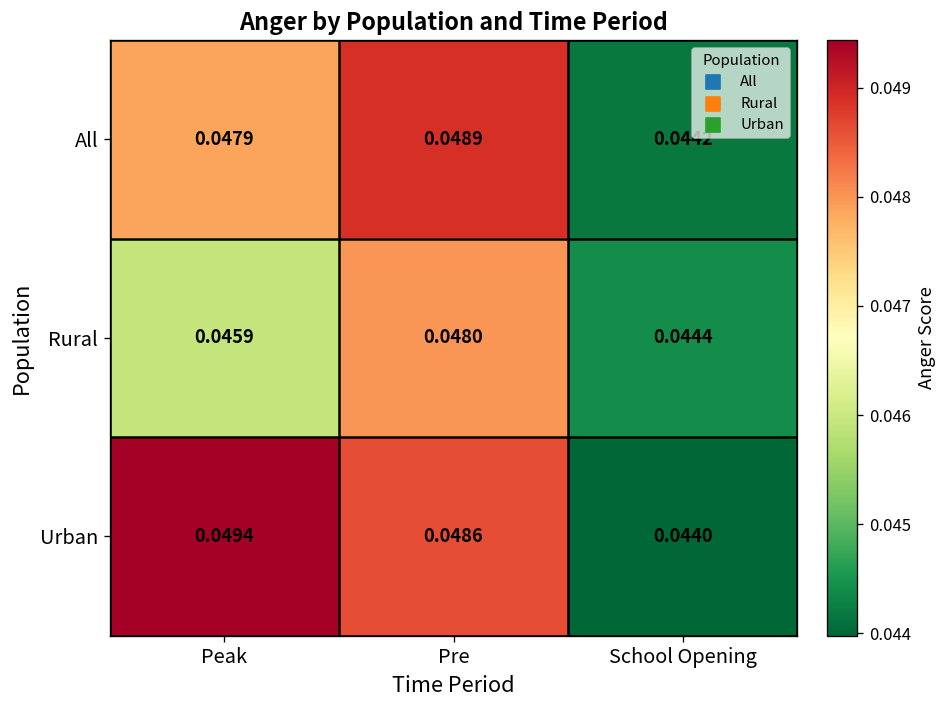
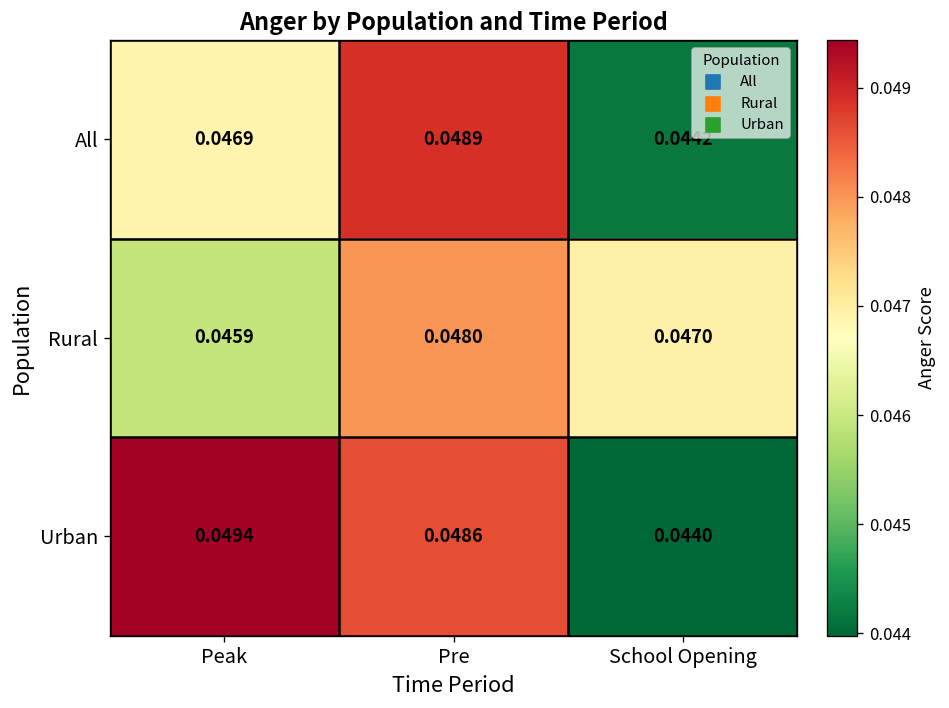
All, Peak: 0.0479 -> 0.0469
Rural, School Opening: 0.0444 -> 0.0470
